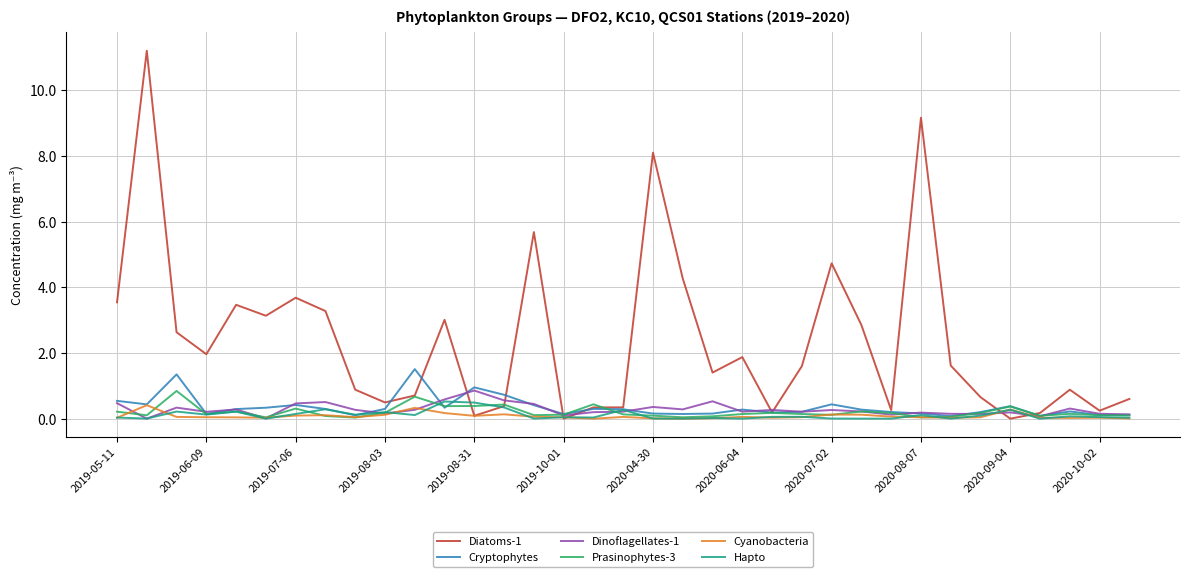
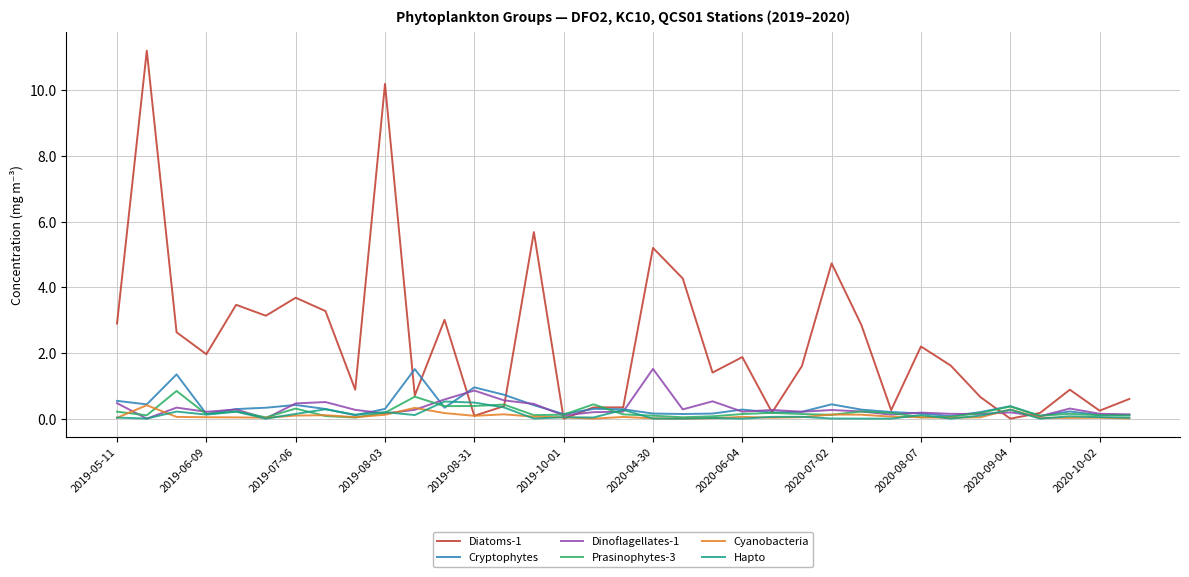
Diatoms-1, 2019-05-11: 3.5 -> 2.9
Diatoms-1, 2019-08-03: 0.5 -> 10.2
Diatoms-1, 2020-04-30: 8.1 -> 5.2
Dinoflagellates-1, 2020-04-30: 0.4 -> 1.5
Diatoms-1, 2020-08-07: 9.2 -> 2.2
